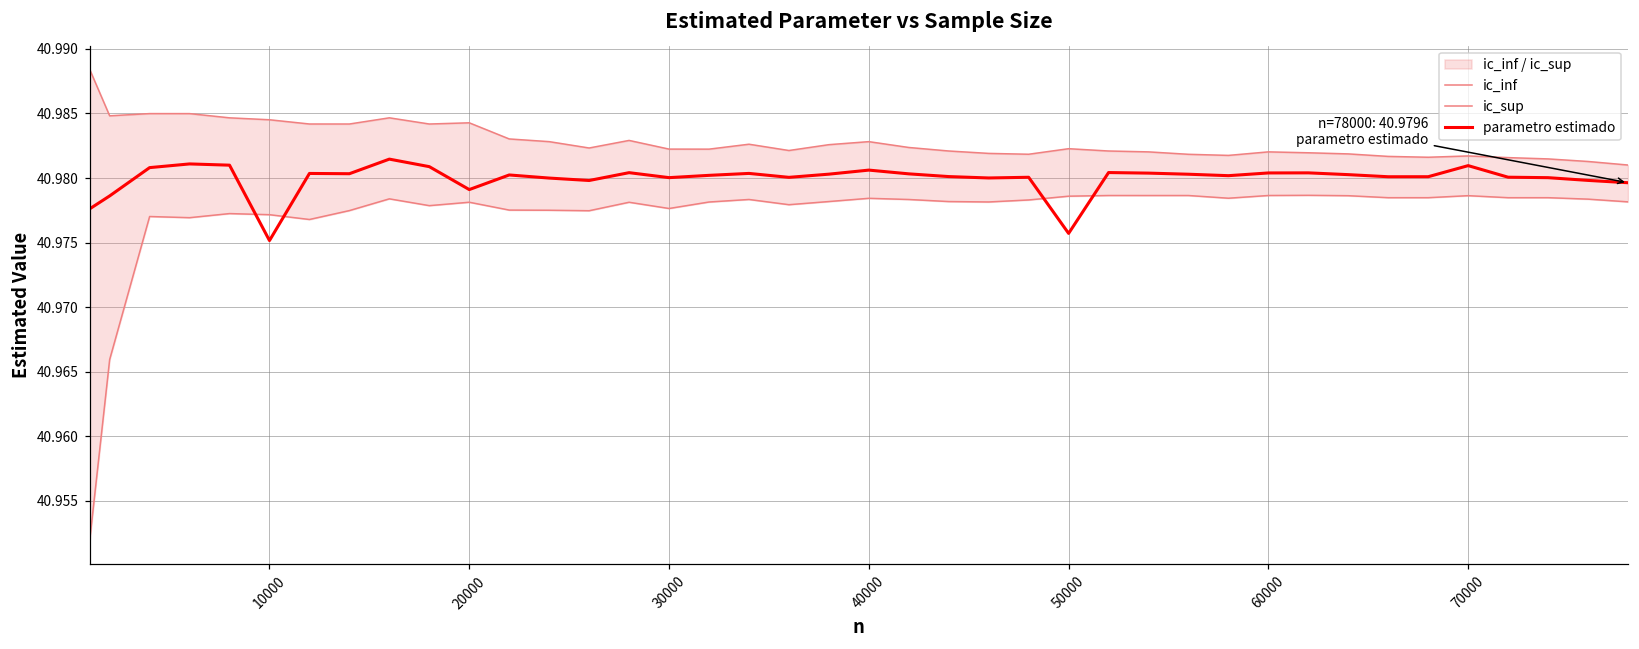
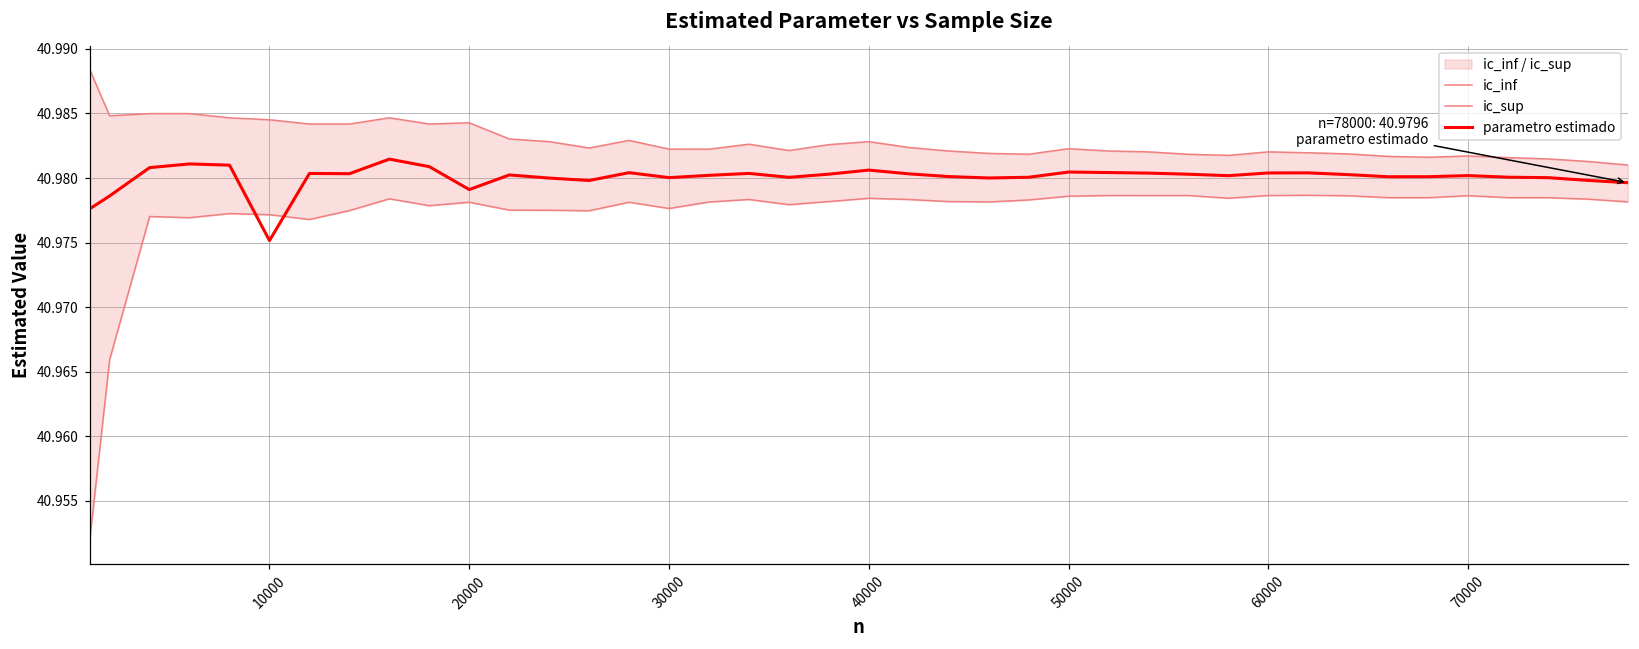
parametro estimado, 50000: 40.9757 -> 40.9805
parametro estimado, 70000: 40.9810 -> 40.9802
